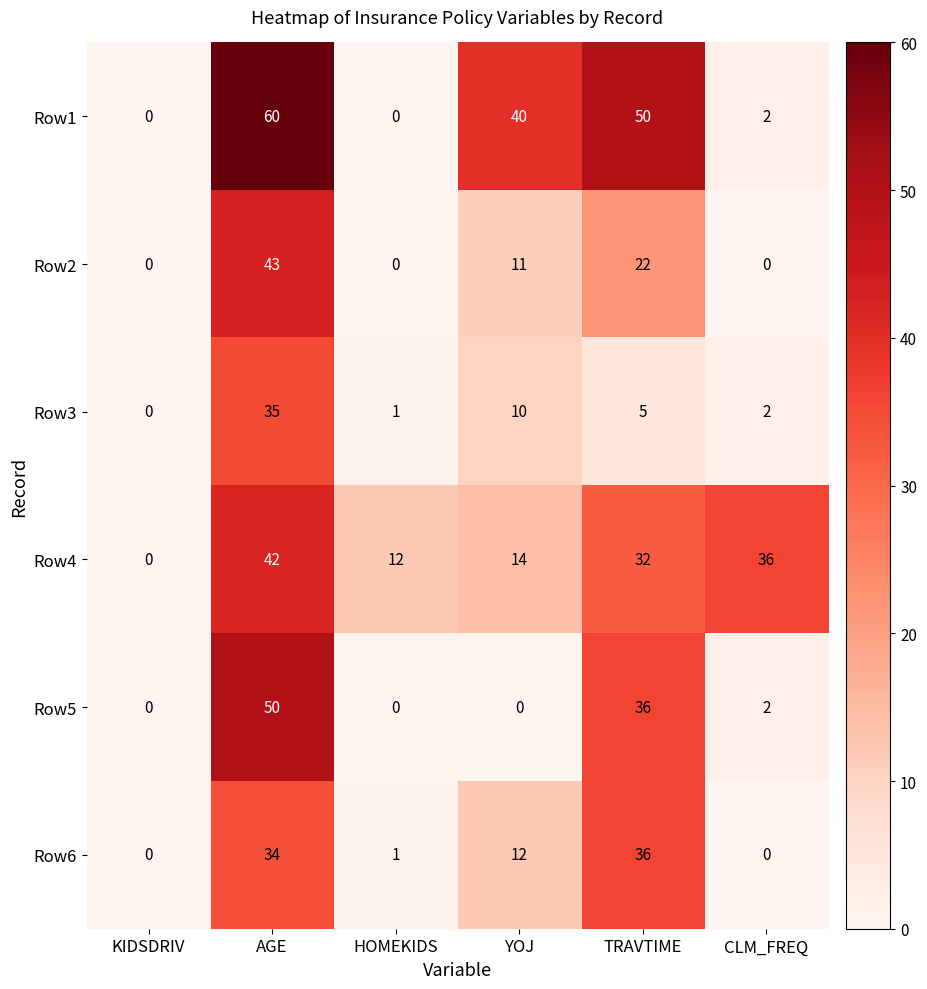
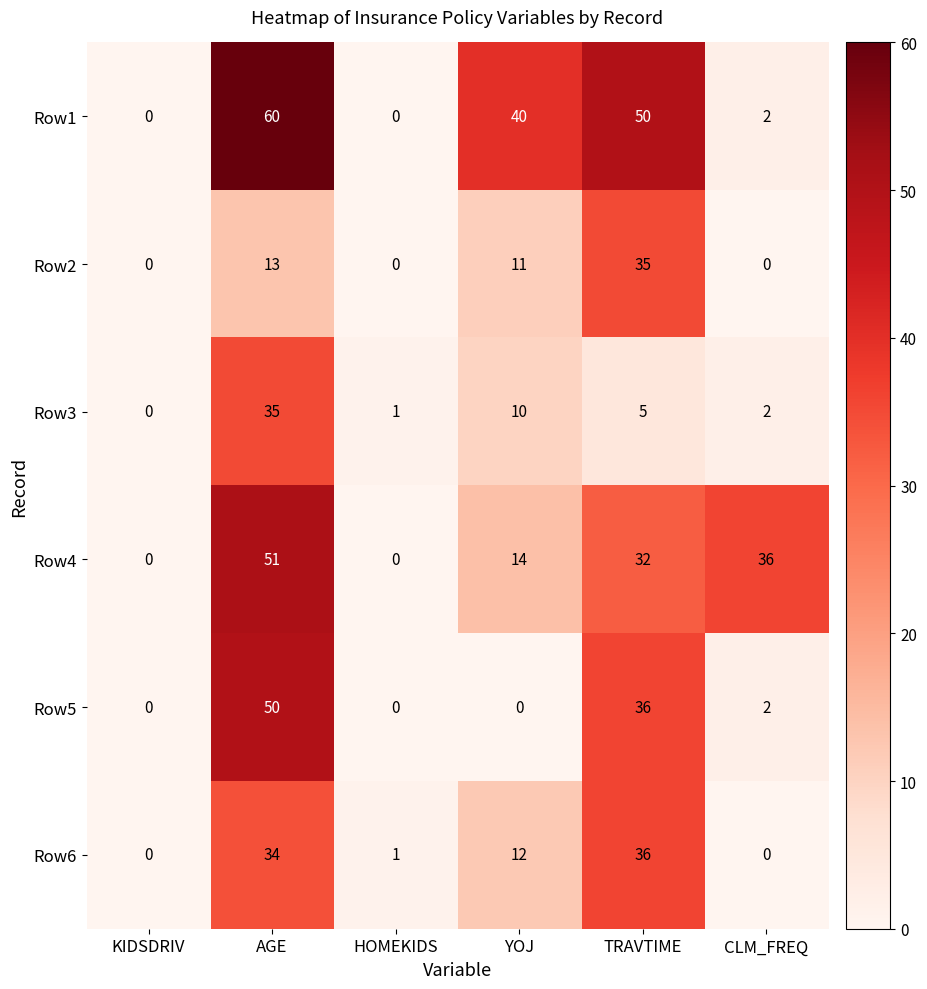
Row2, AGE: 43 -> 13
Row2, TRAVTIME: 22 -> 35
Row4, AGE: 42 -> 51
Row4, HOMEKIDS: 12 -> 0
